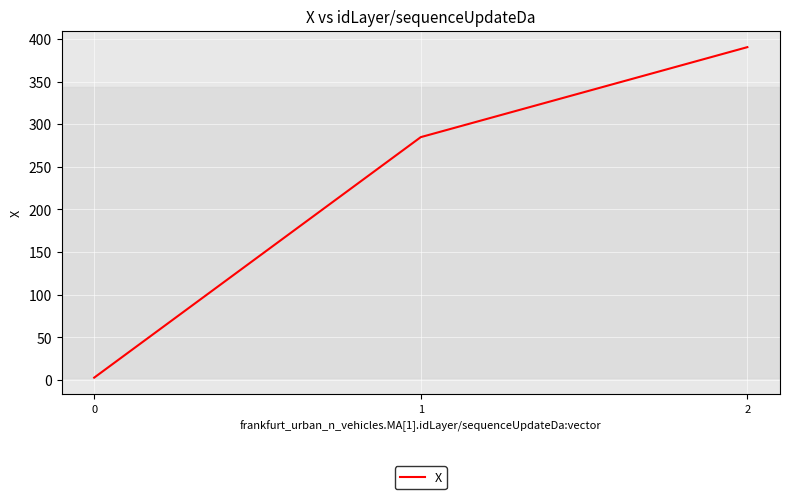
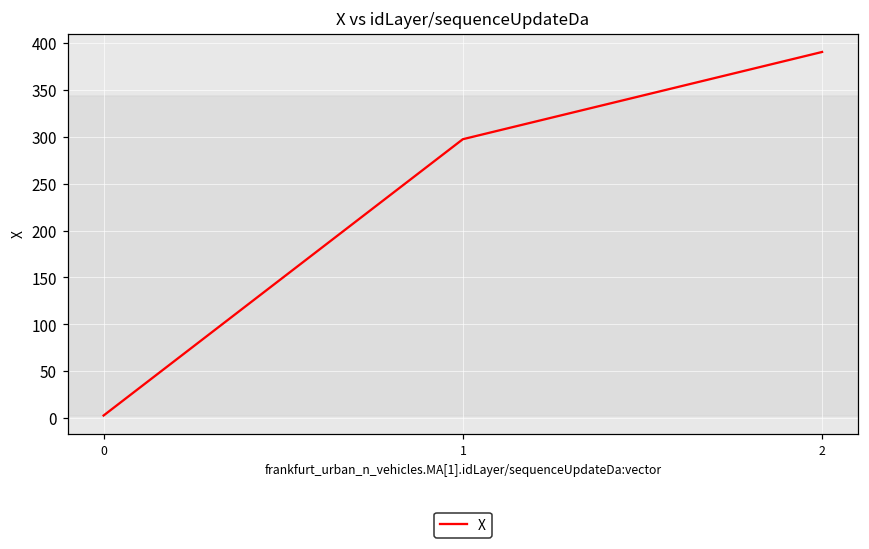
1: 280 -> 300
